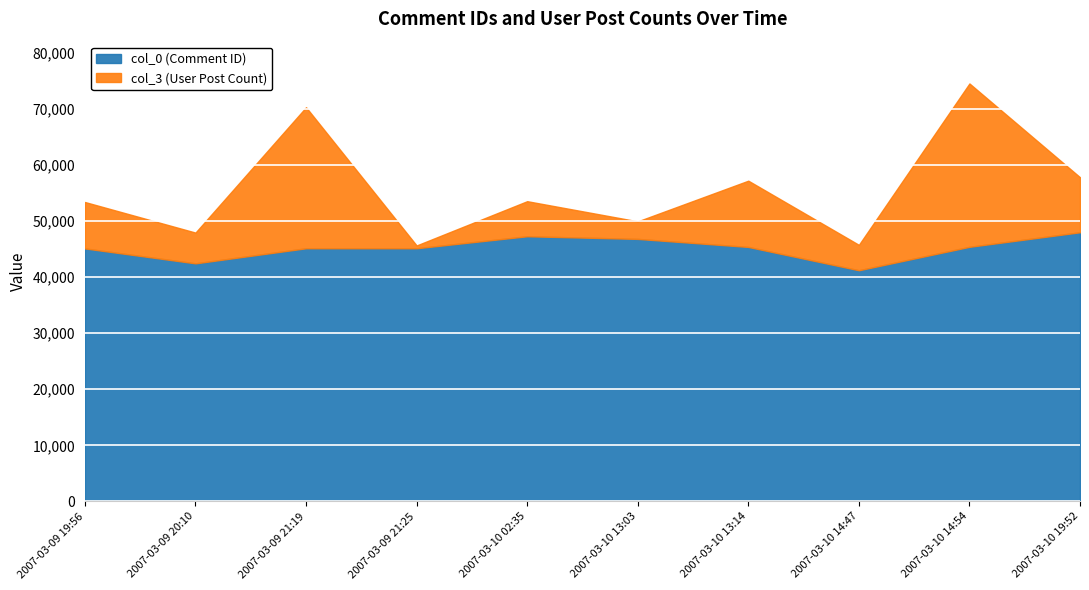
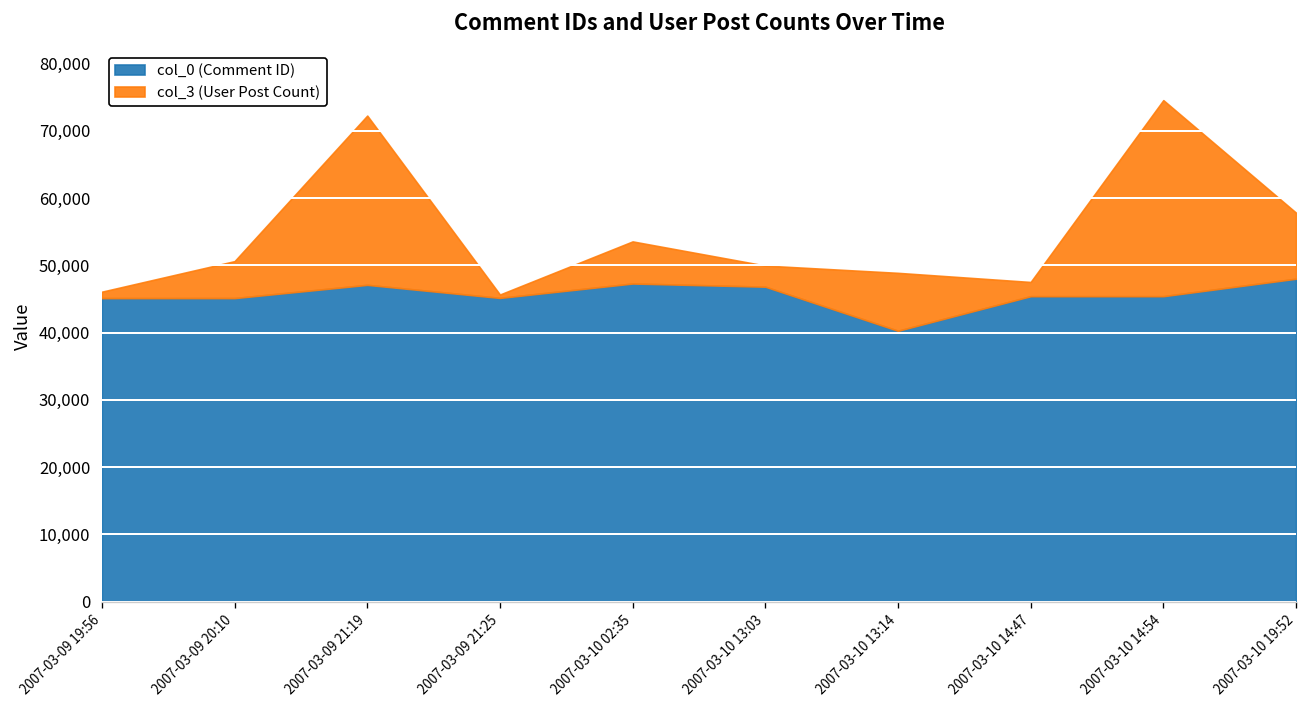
col_3 (User Post Count), 2007-03-09 19:56: 8,000 -> 1,000
col_0 (Comment ID), 2007-03-09 20:10: 42,000 -> 45,000
col_0 (Comment ID), 2007-03-09 21:19: 45,000 -> 47,000
col_0 (Comment ID), 2007-03-10 13:14: 45,000 -> 40,000
col_3 (User Post Count), 2007-03-10 13:14: 12,000 -> 9,000
col_0 (Comment ID), 2007-03-10 14:47: 41,000 -> 45,000
col_3 (User Post Count), 2007-03-10 14:47: 5,000 -> 2,000
